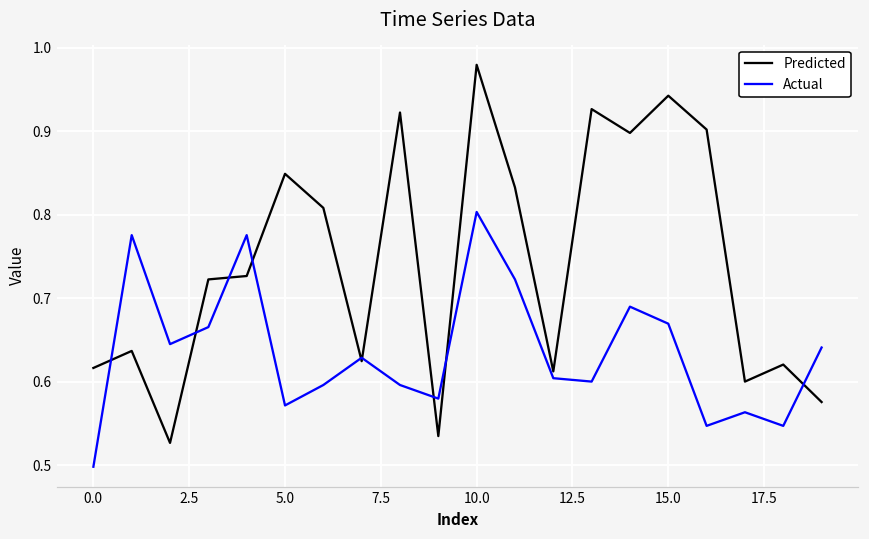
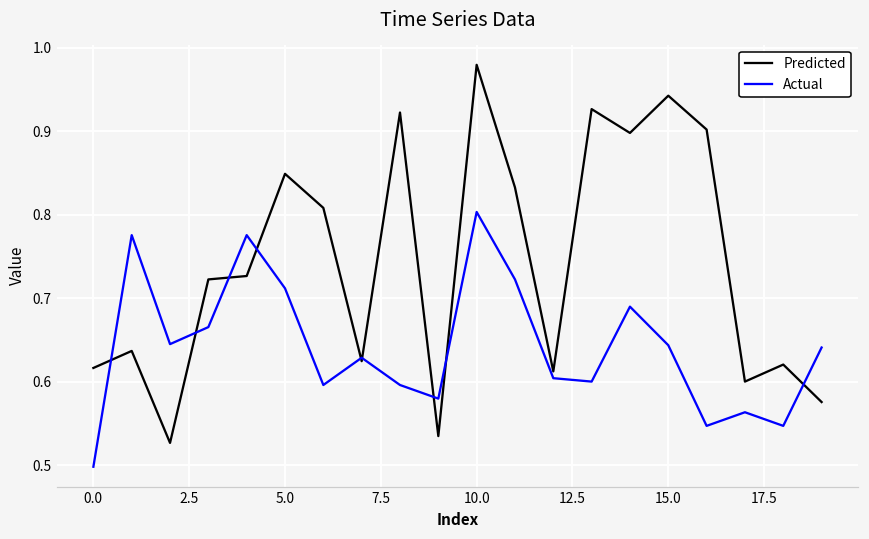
Actual, 5.0: 0.57 -> 0.71
Actual, 15.0: 0.67 -> 0.64
